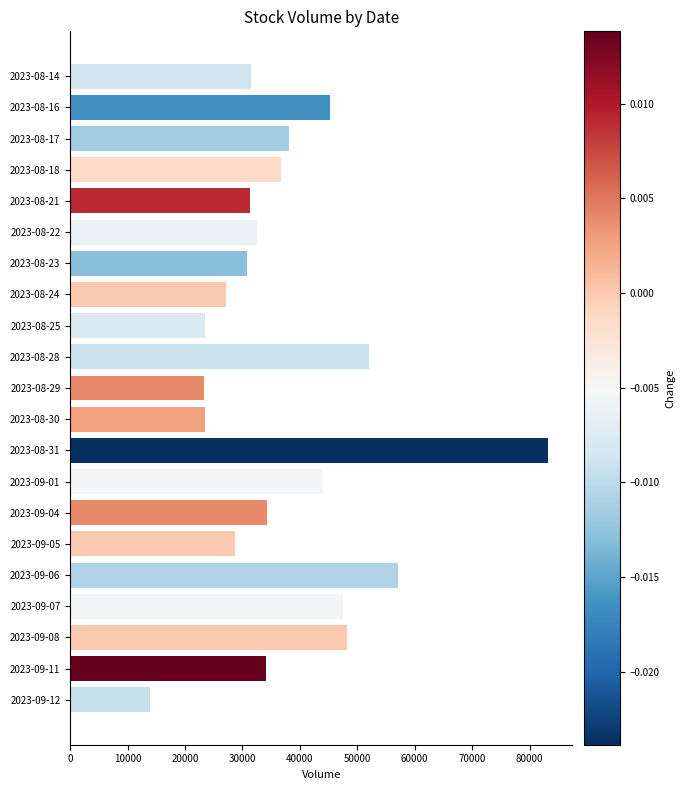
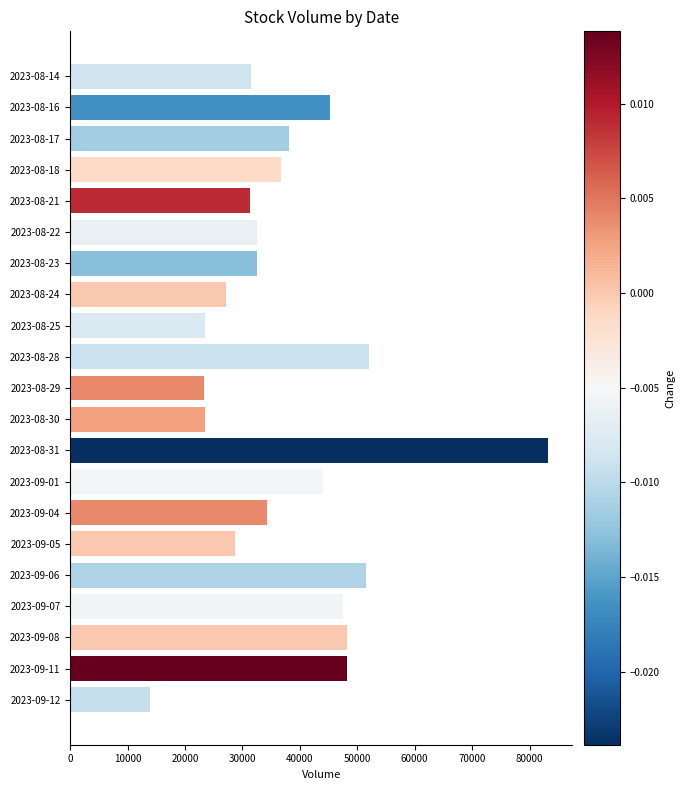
2023-08-23: 31000 -> 33000
2023-09-06: 57000 -> 51000
2023-09-11: 34000 -> 48000
